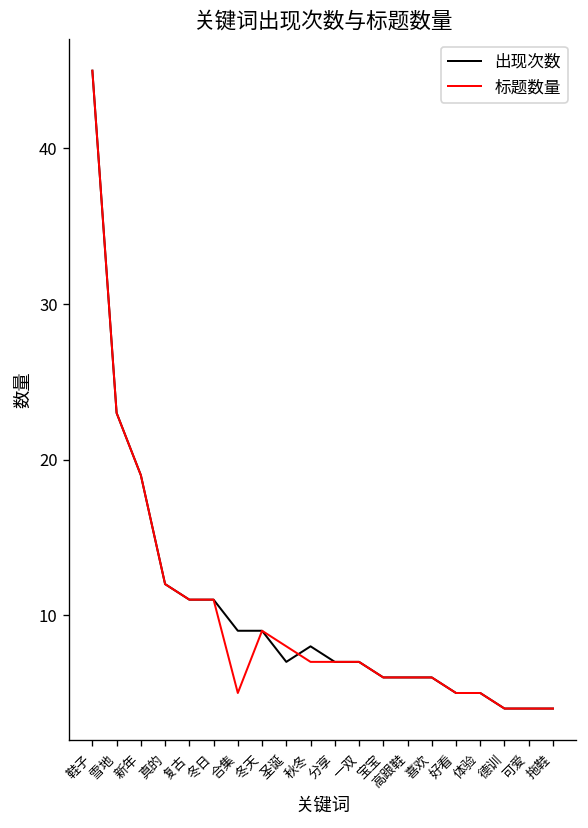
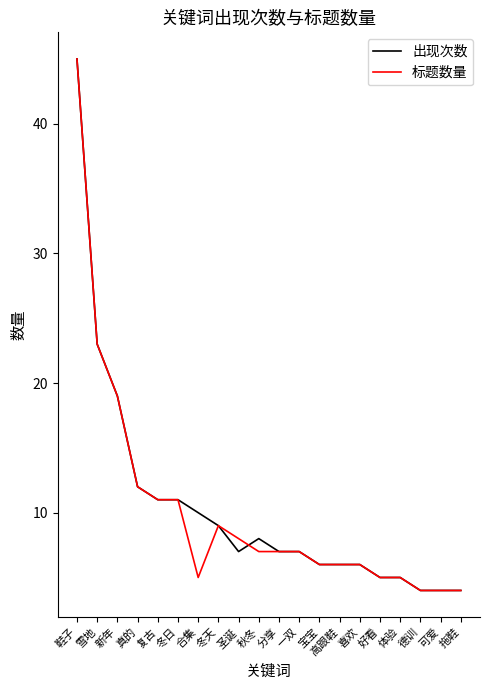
出现次数, 合集: 9 -> 10
